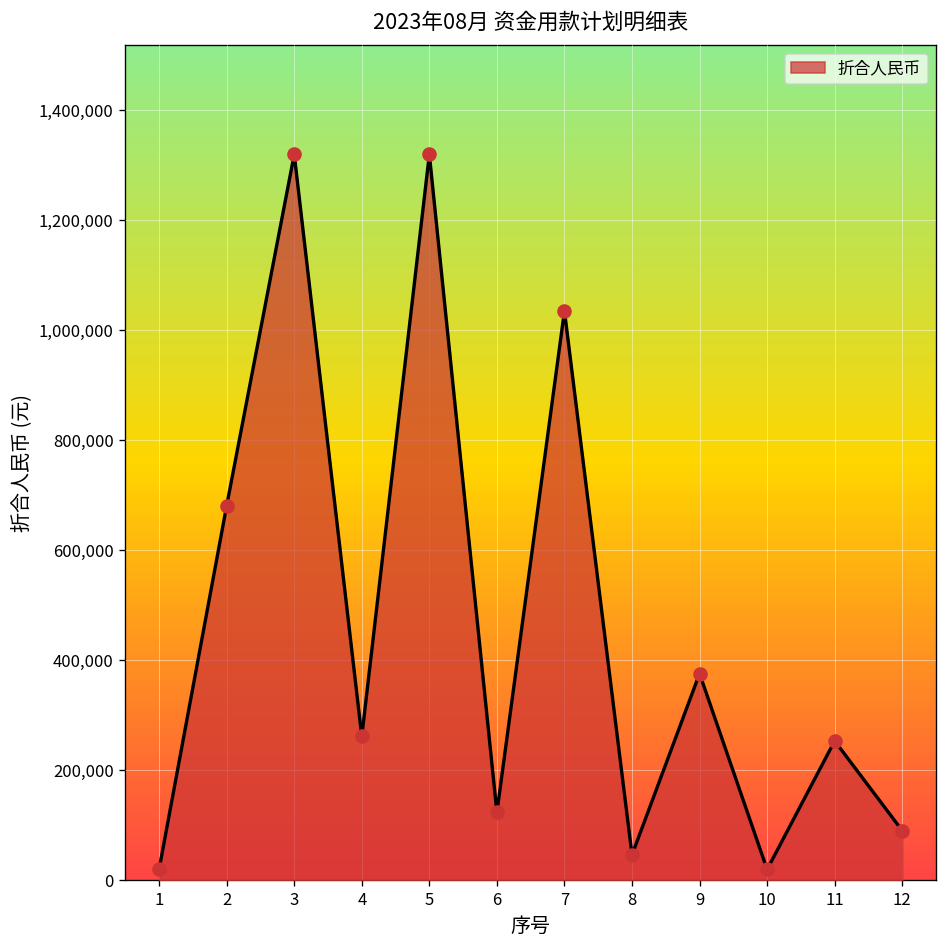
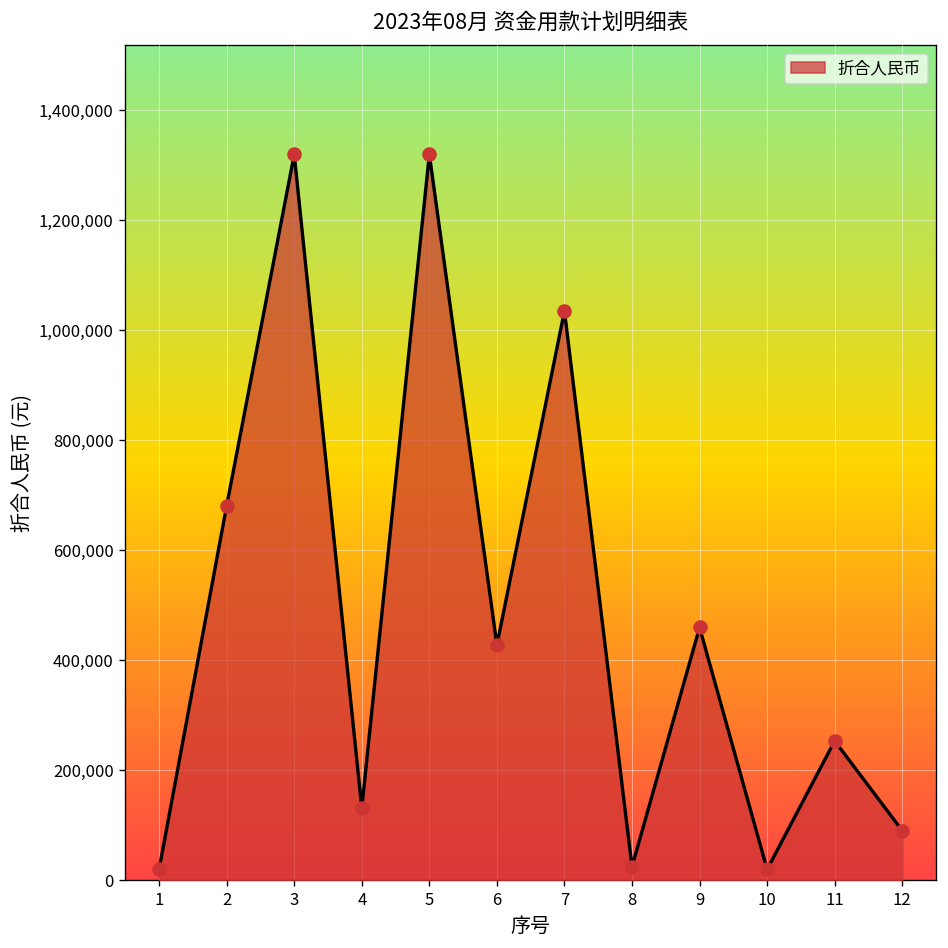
4: 260,000 -> 130,000
6: 120,000 -> 430,000
8: 50,000 -> 30,000
9: 380,000 -> 460,000
